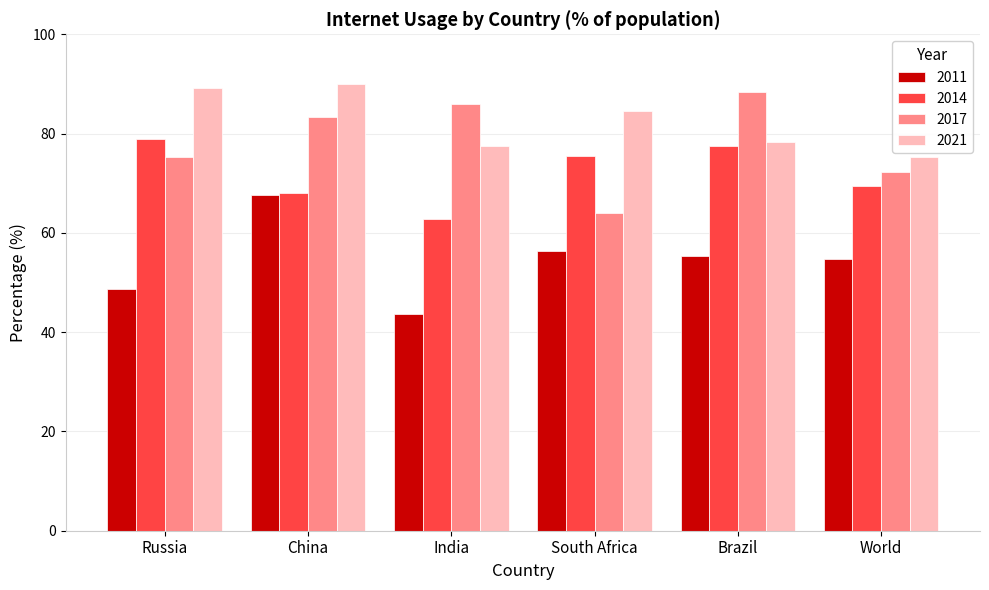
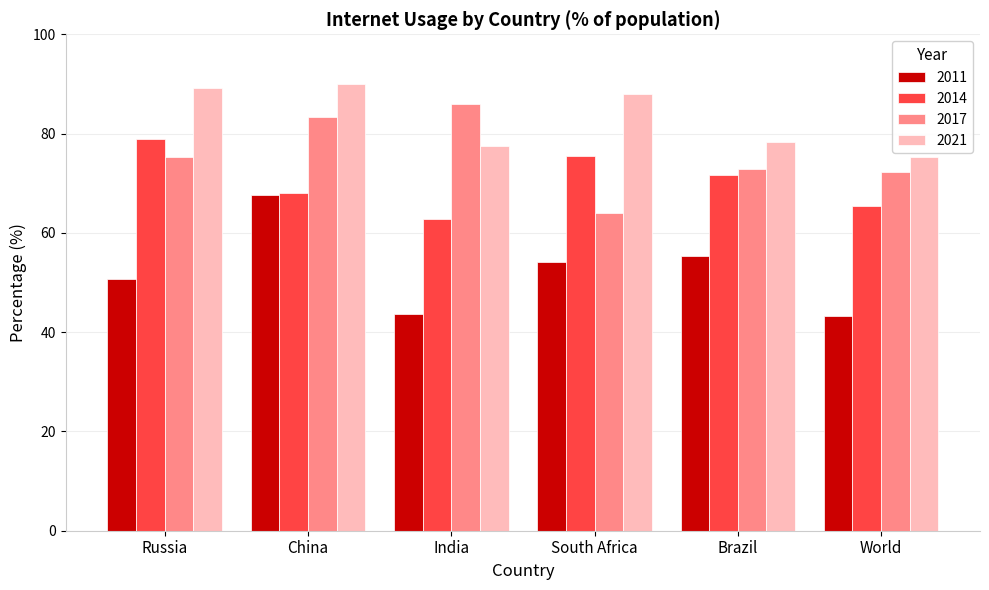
2011, Russia: 49 -> 51
2011, South Africa: 56 -> 54
2021, South Africa: 85 -> 88
2014, Brazil: 78 -> 72
2017, Brazil: 88 -> 73
2011, World: 55 -> 43
2014, World: 69 -> 65
